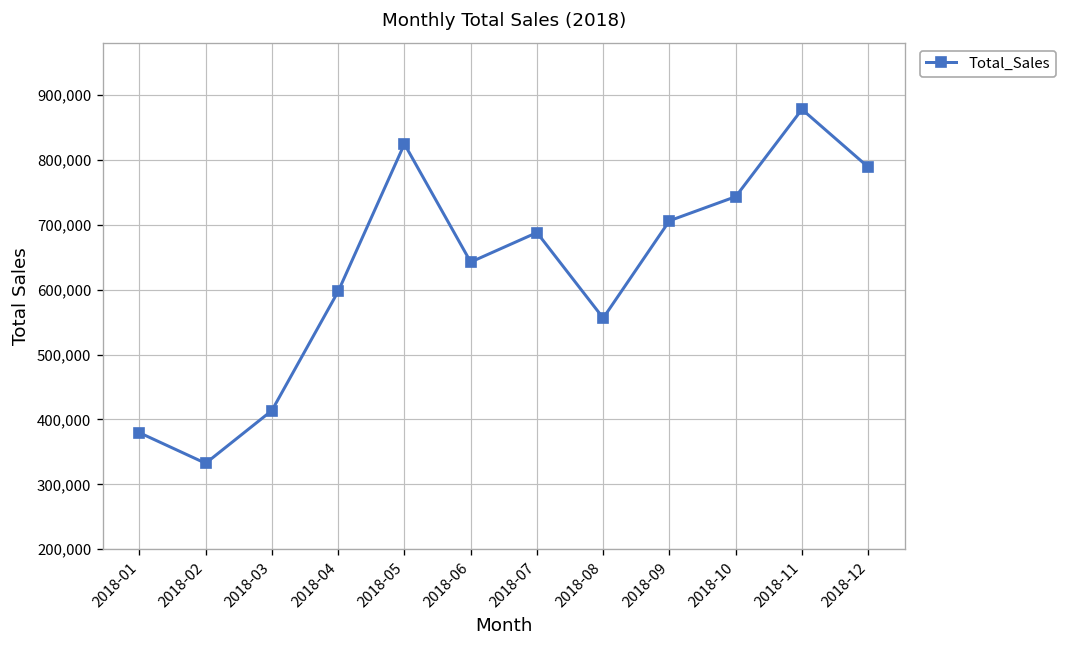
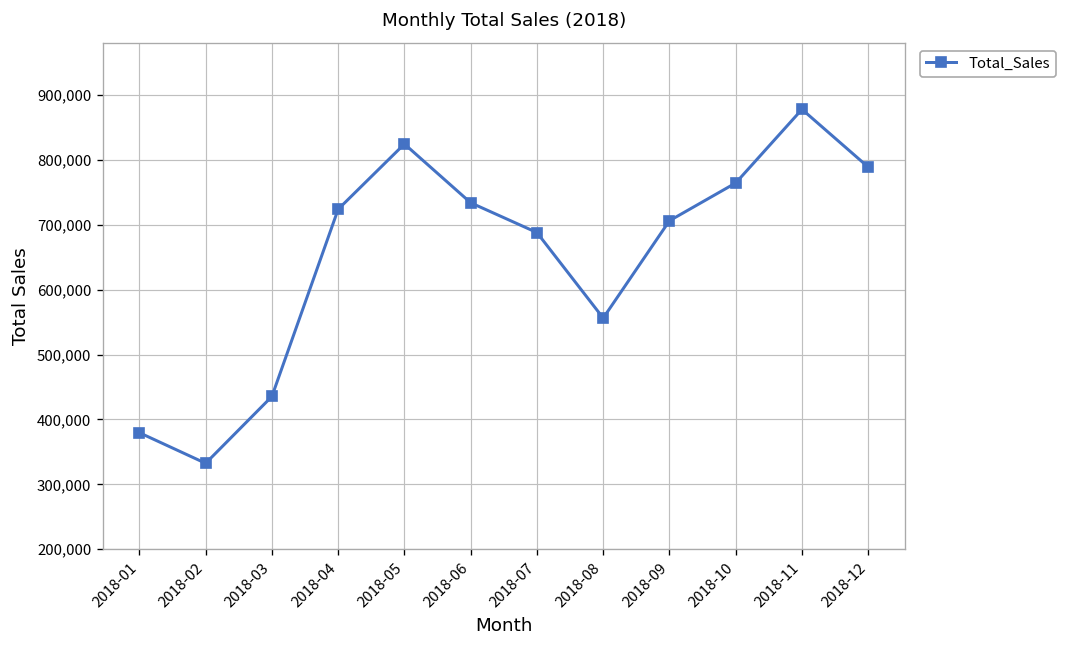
2018-03: 410,000 -> 440,000
2018-04: 600,000 -> 720,000
2018-06: 640,000 -> 730,000
2018-10: 740,000 -> 760,000
